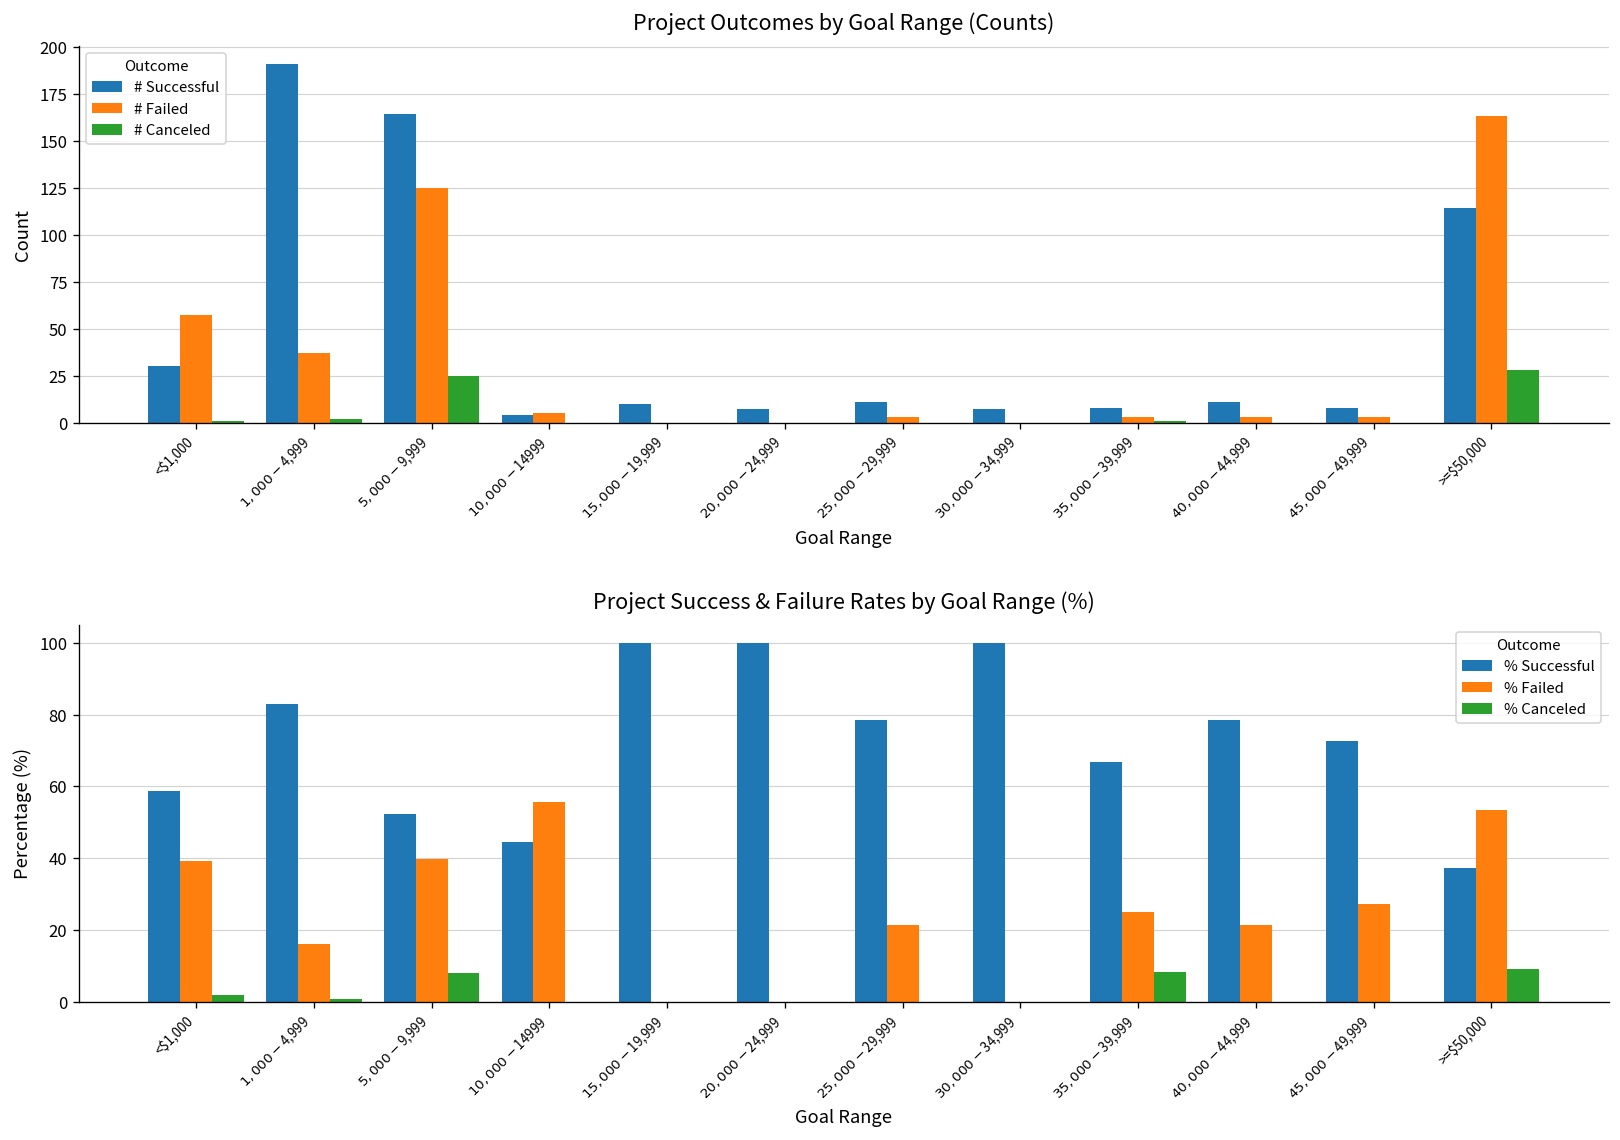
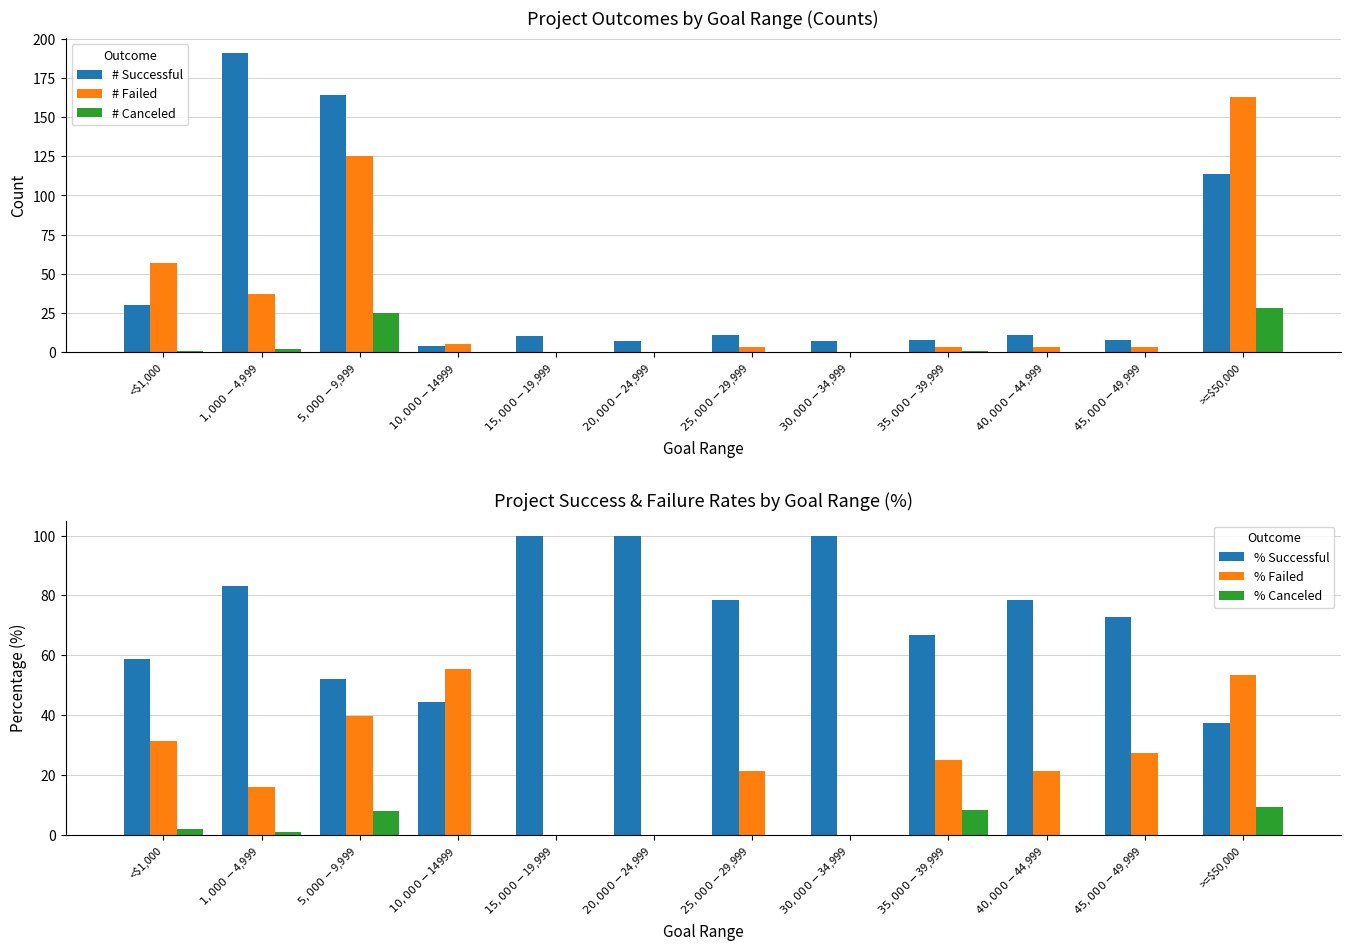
Project Success & Failure Rates by Goal Range (%), % Failed, <$1,000: 39 -> 31
